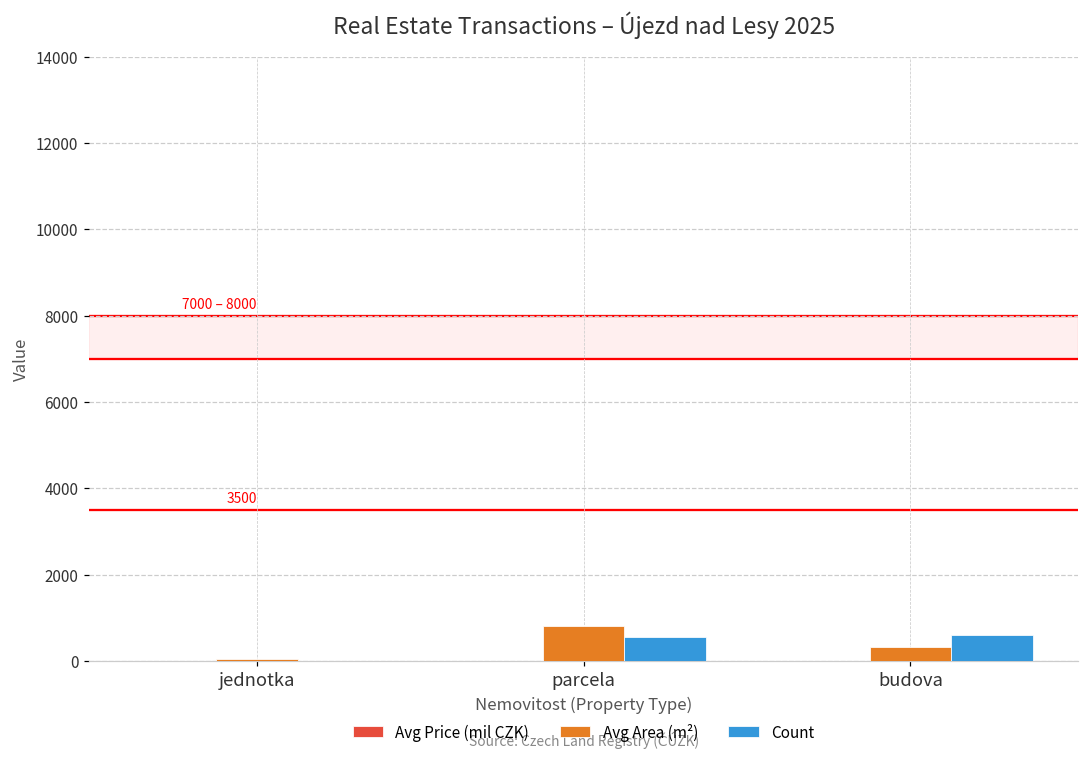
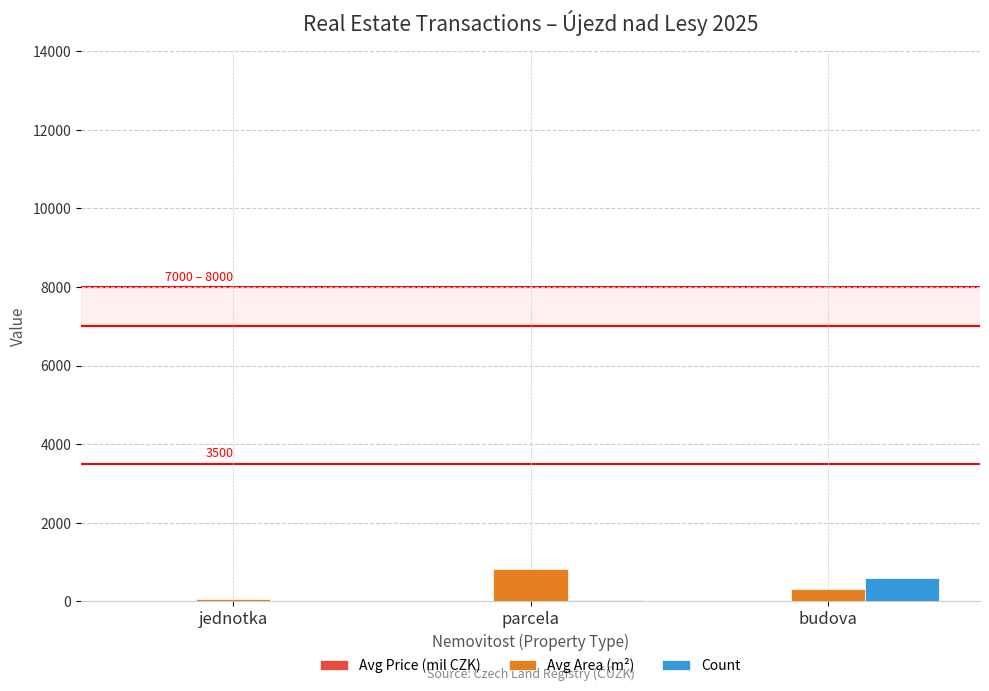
Count, parcela: 600 -> 0
